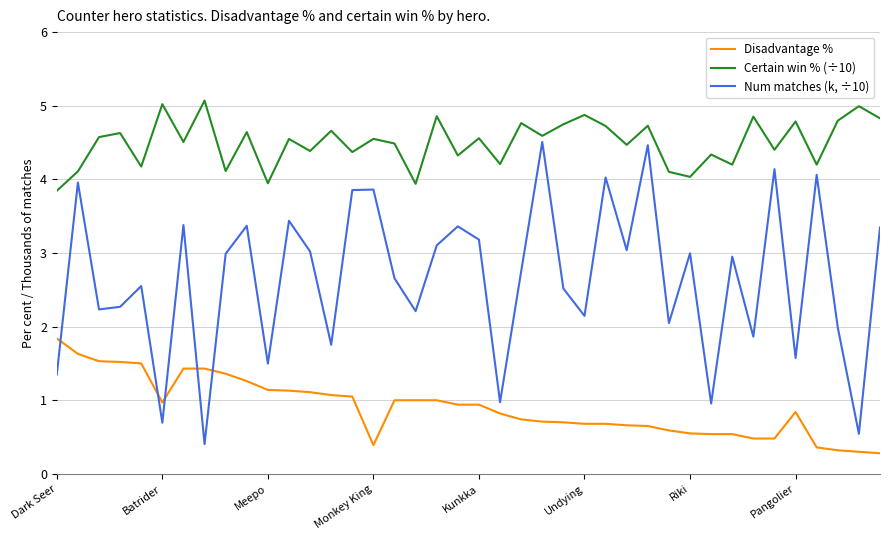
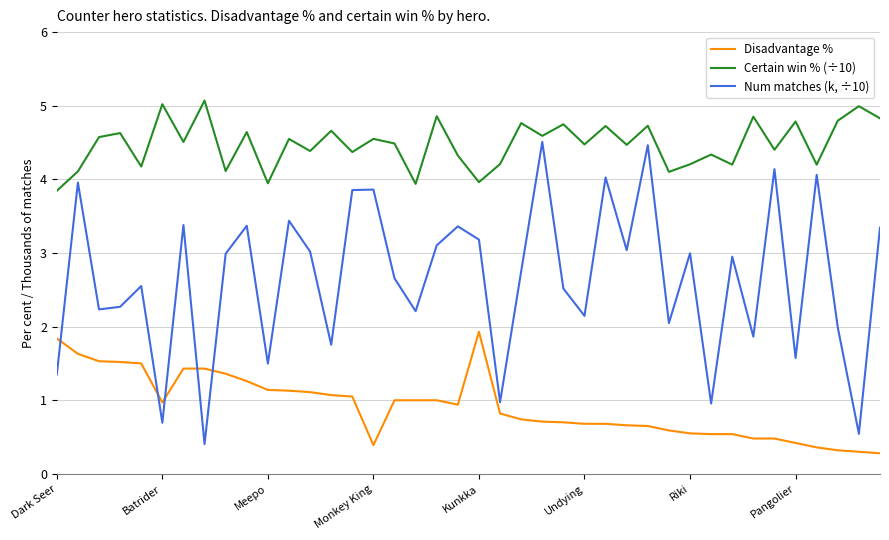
Disadvantage %, Kunkka: 0.9 -> 1.9
Certain win % (÷10), Kunkka: 4.6 -> 4.0
Certain win % (÷10), Undying: 4.9 -> 4.5
Certain win % (÷10), Riki: 4.0 -> 4.2
Disadvantage %, Pangolier: 0.8 -> 0.4
